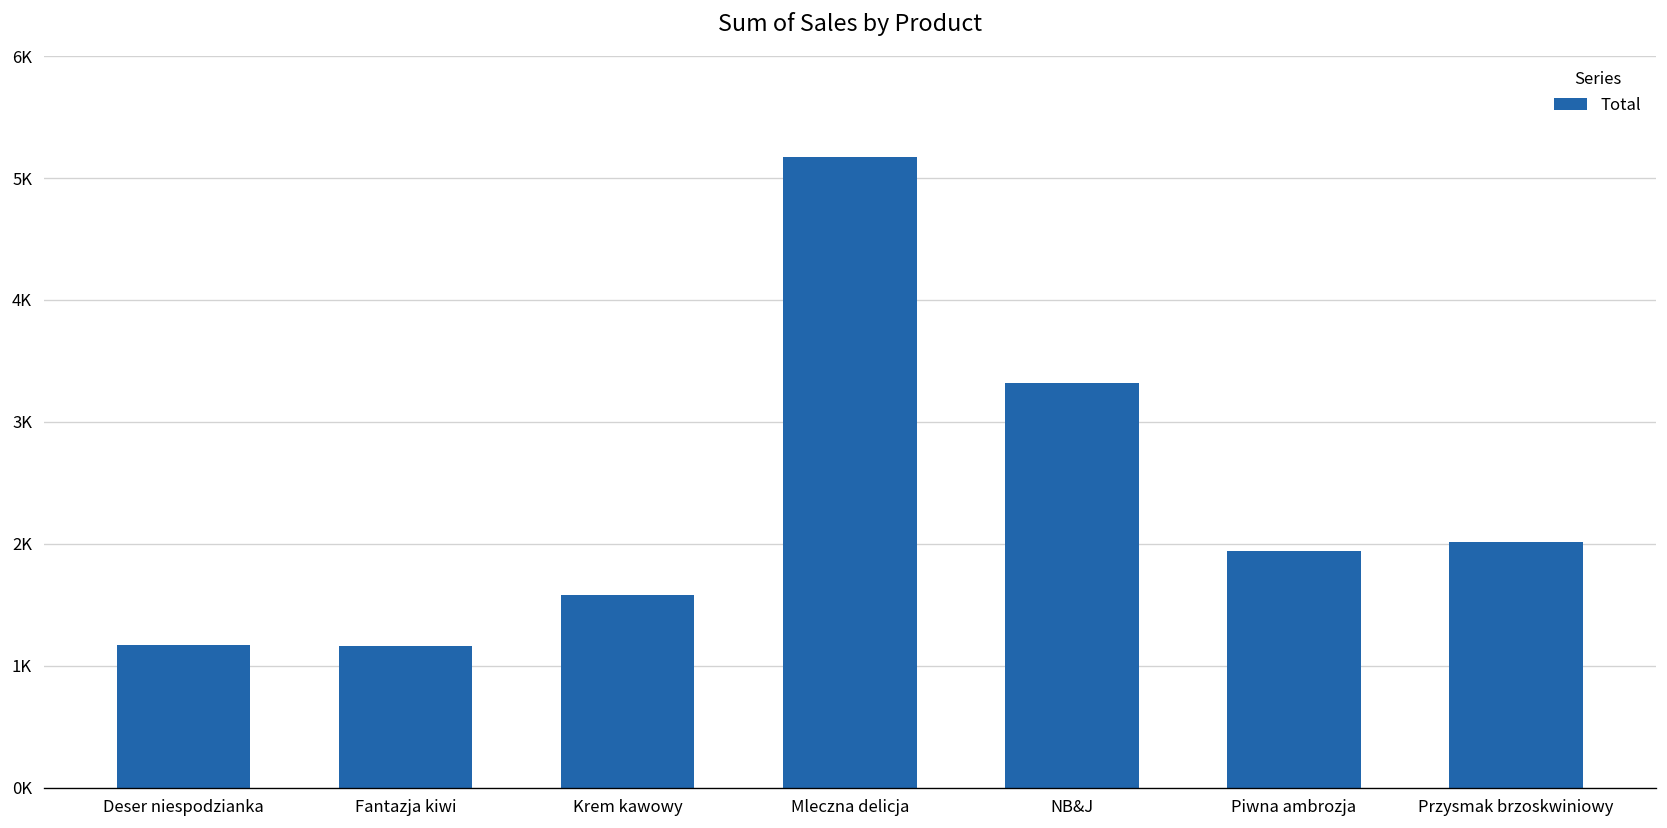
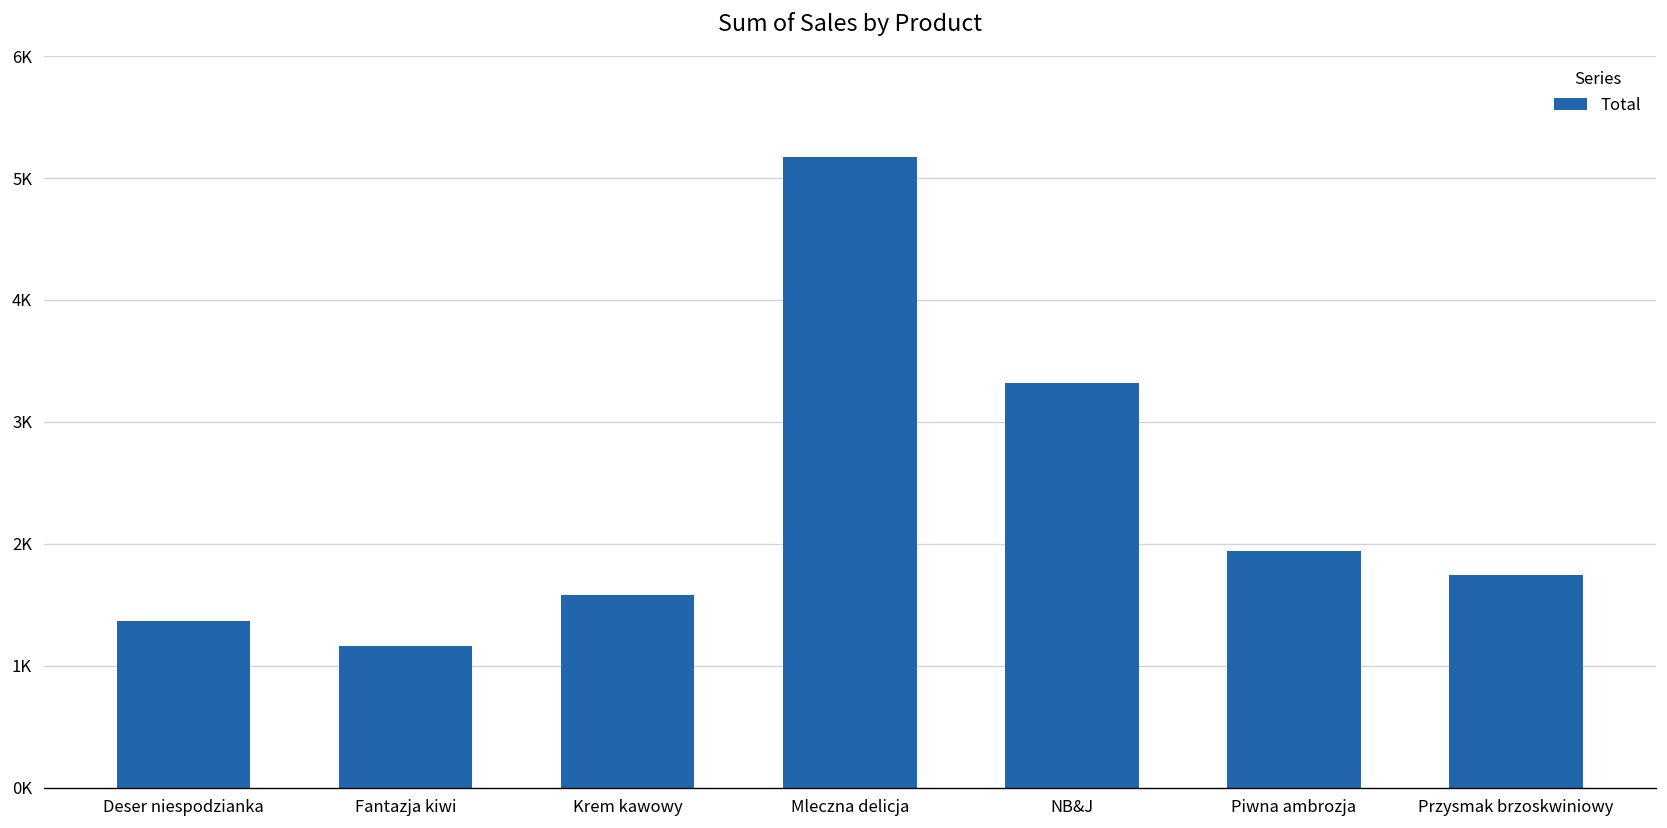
Deser niespodzianka: 1170 -> 1370
Przysmak brzoskwiniowy: 2010 -> 1740
